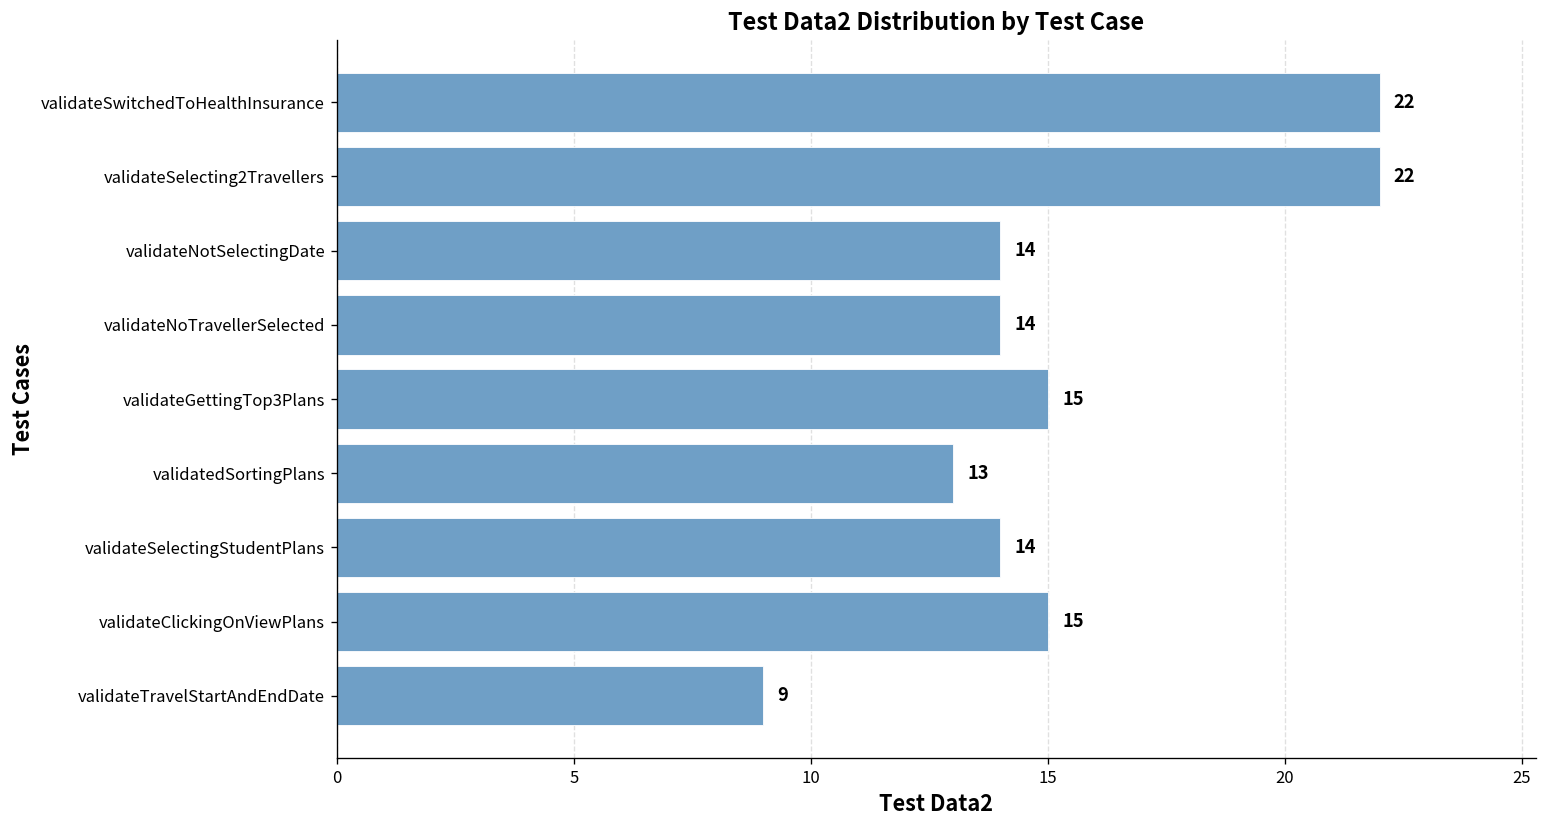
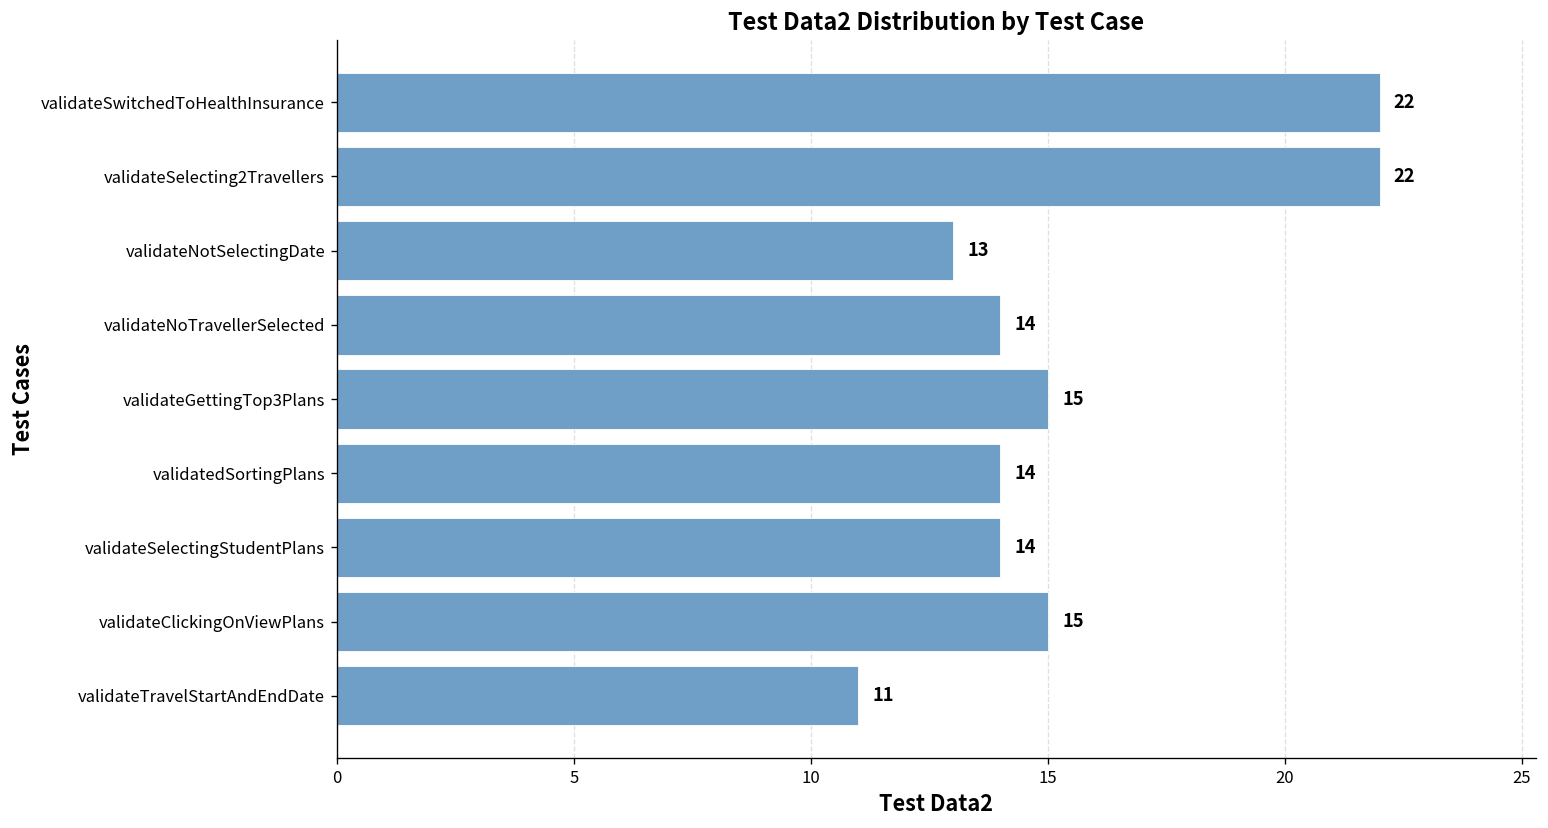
validateNotSelectingDate: 14 -> 13
validatedSortingPlans: 13 -> 14
validateTravelStartAndEndDate: 9 -> 11
